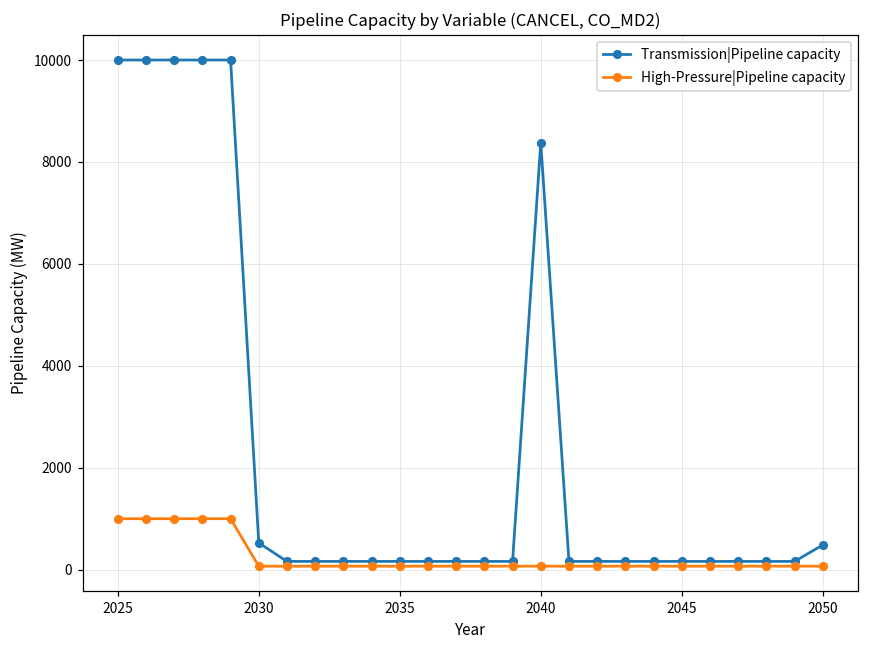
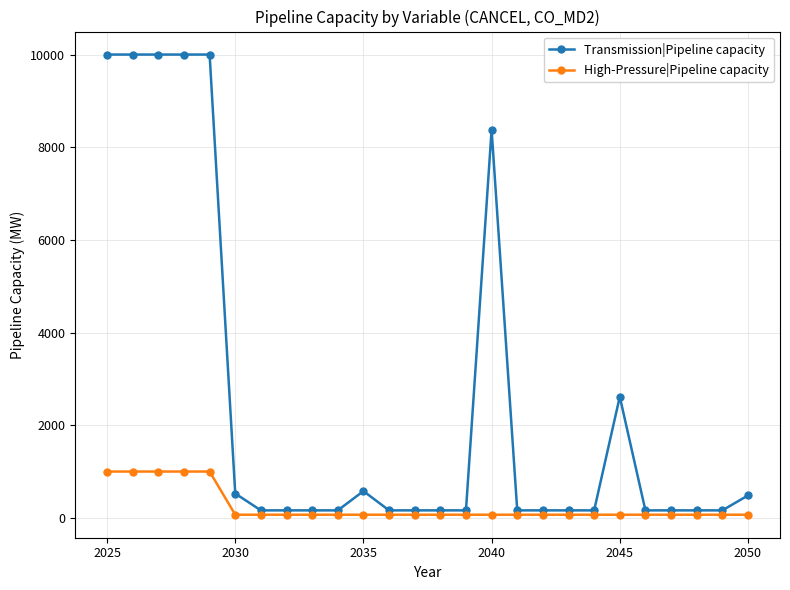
Transmission|Pipeline capacity, 2035: 200 -> 600
Transmission|Pipeline capacity, 2045: 200 -> 2600
